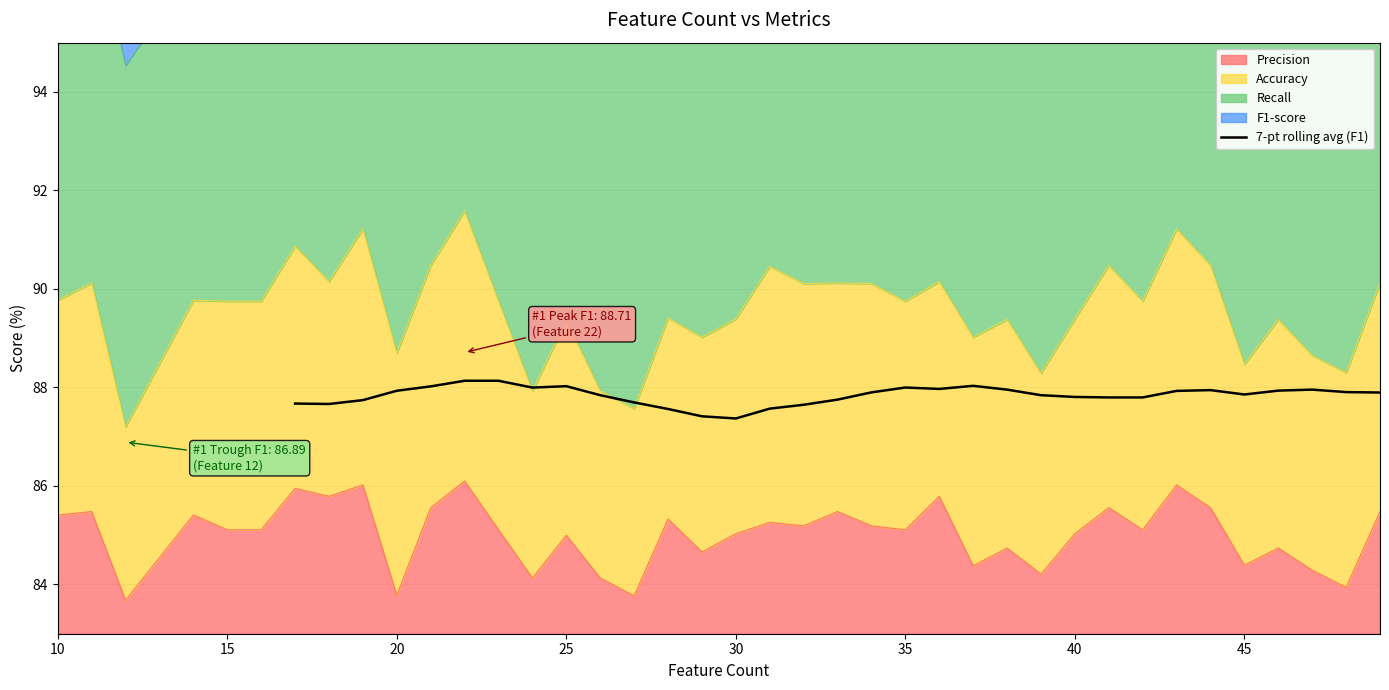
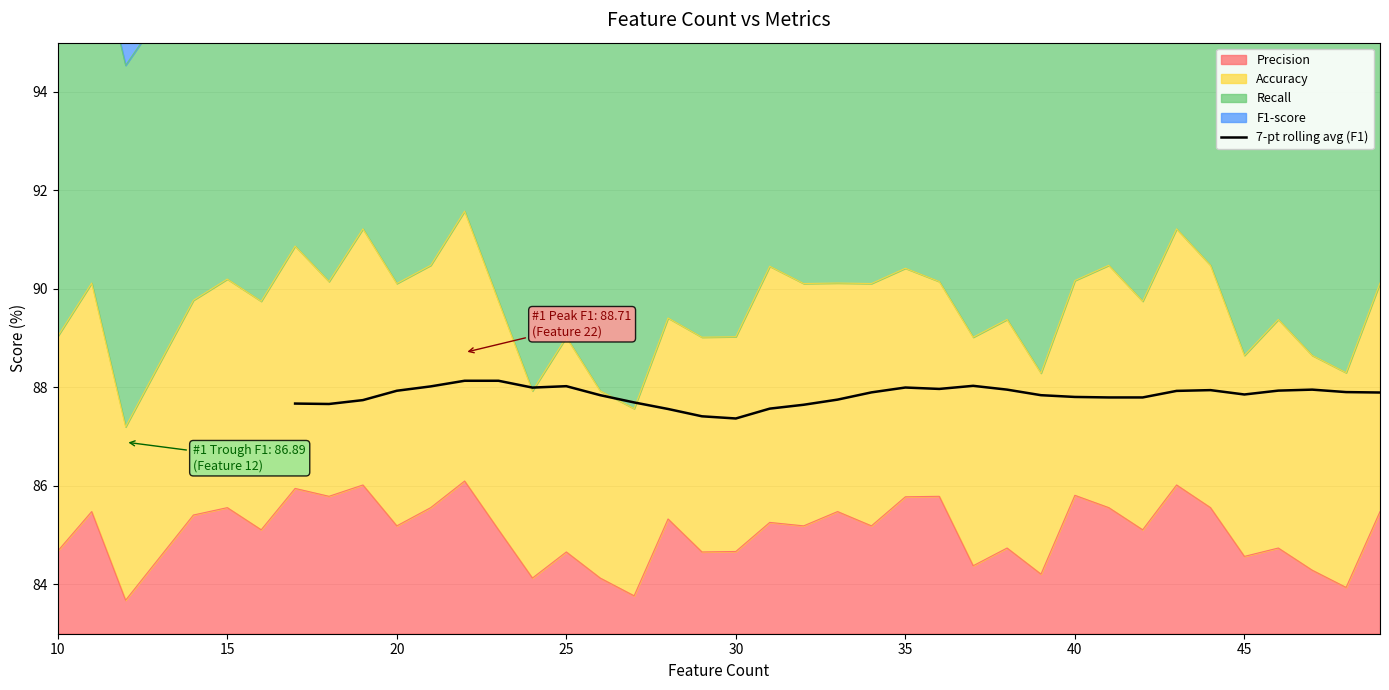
Precision, 10: 85.4 -> 84.7
Precision, 15: 85.1 -> 85.6
Precision, 20: 83.8 -> 85.2
Precision, 25: 85.0 -> 84.7
Precision, 30: 85.0 -> 84.7
Precision, 35: 85.1 -> 85.8
Precision, 40: 85.0 -> 85.8
Precision, 45: 84.4 -> 84.6
